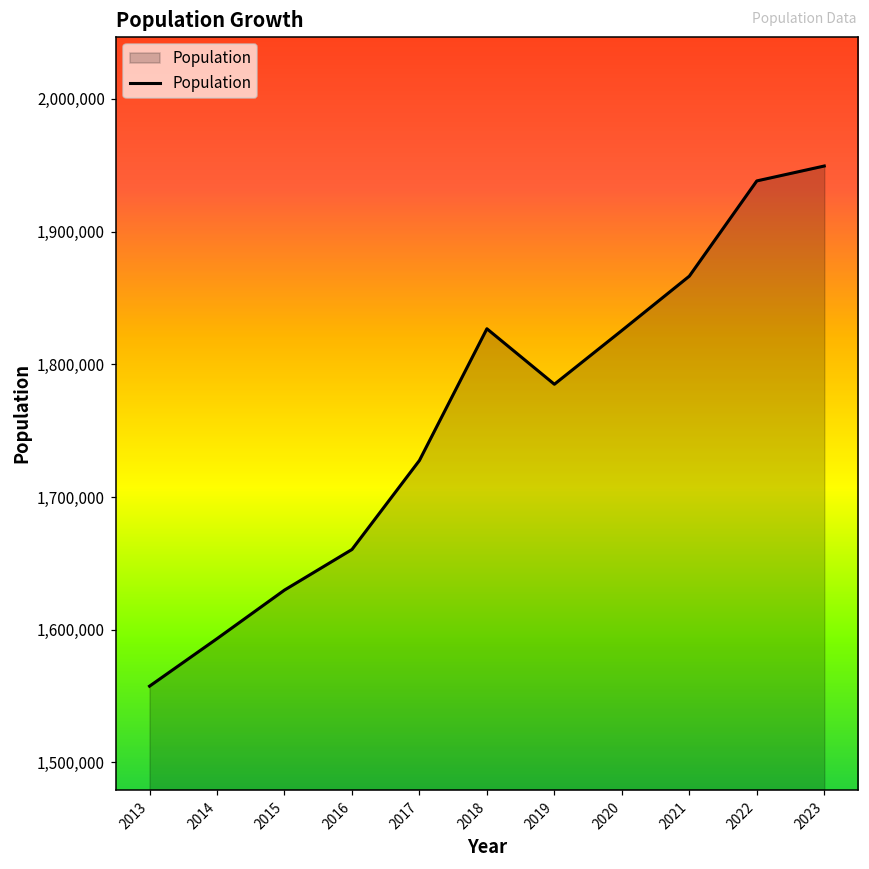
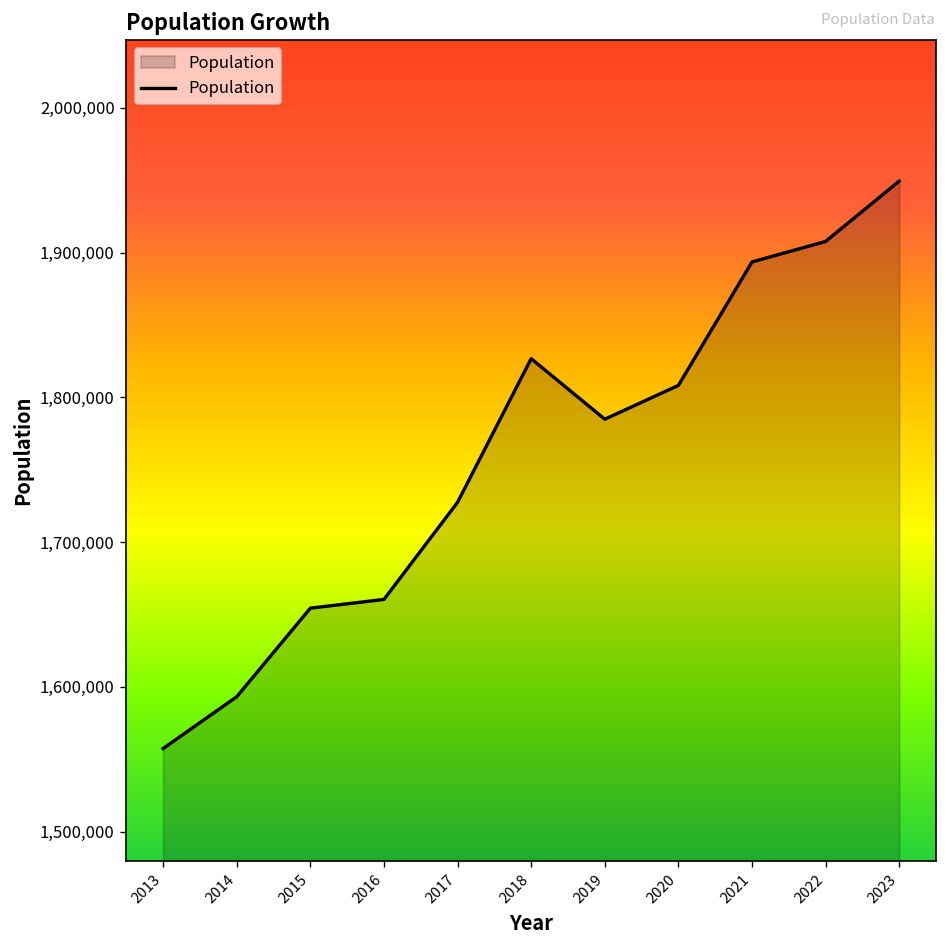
2015: 1,630,000 -> 1,654,000
2020: 1,825,000 -> 1,808,000
2021: 1,866,000 -> 1,894,000
2022: 1,938,000 -> 1,908,000
